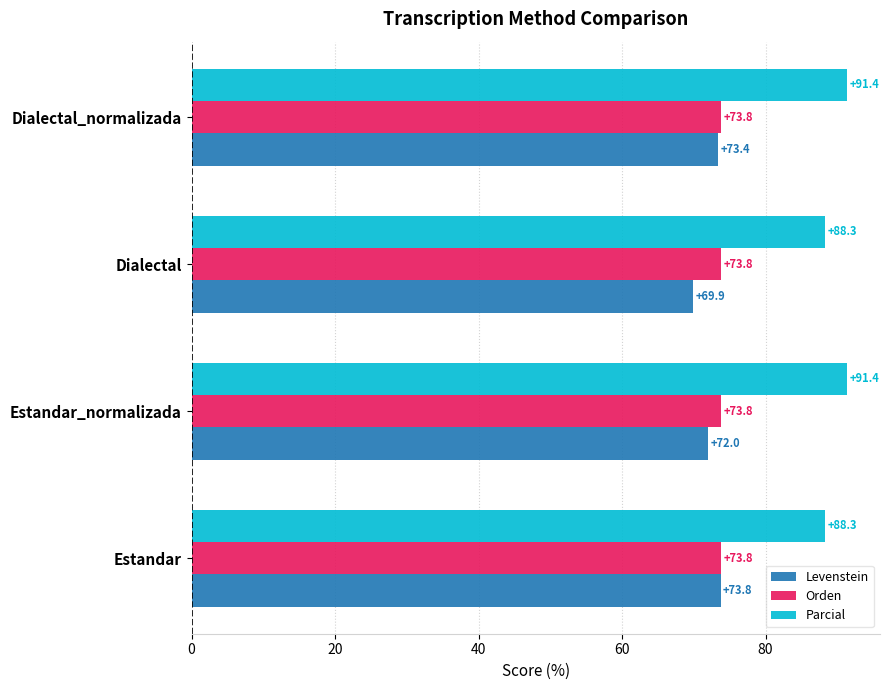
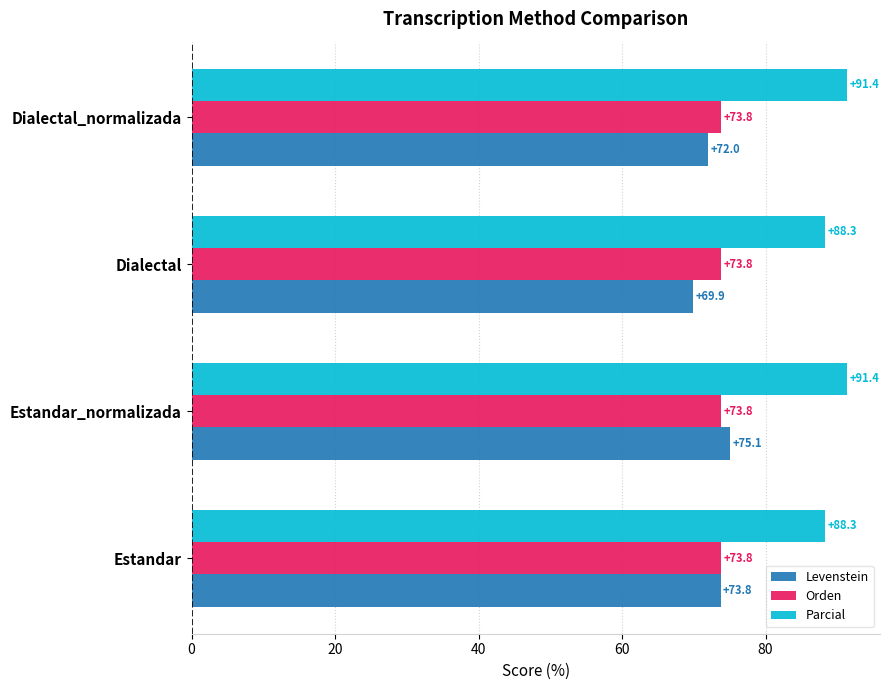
Levenstein, Dialectal_normalizada: +73.4 -> +72.0
Levenstein, Estandar_normalizada: +72.0 -> +75.1
